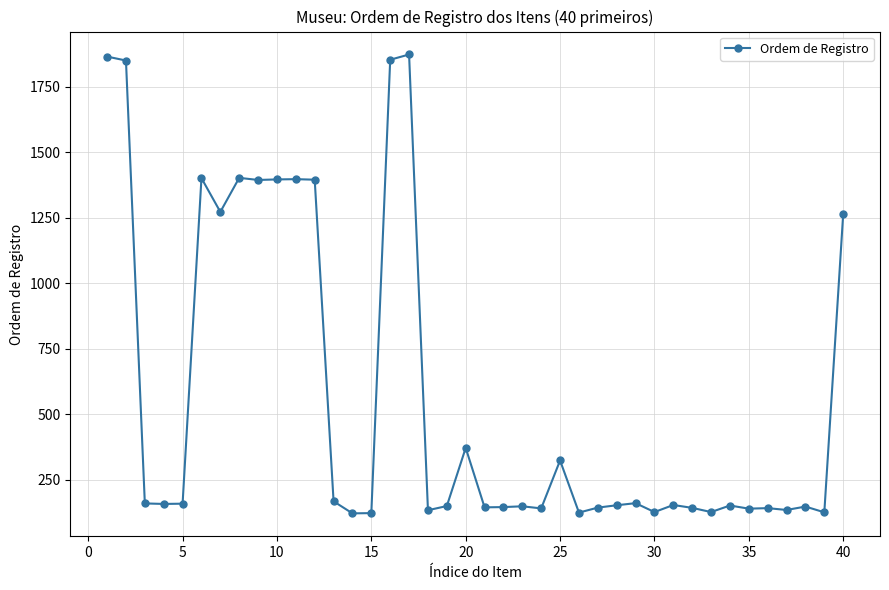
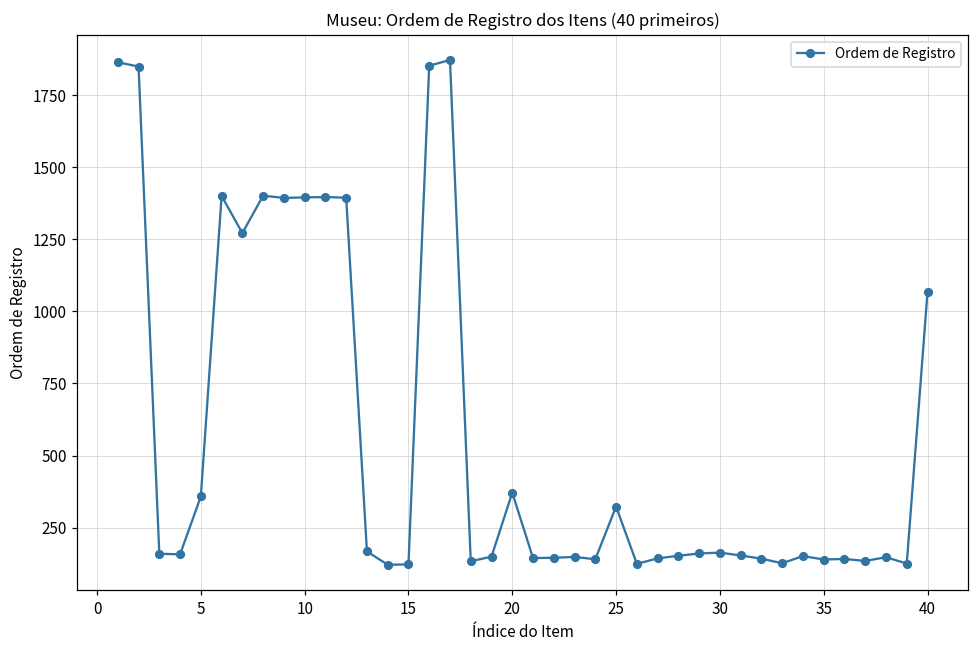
5: 160 -> 360
30: 130 -> 160
40: 1260 -> 1070
